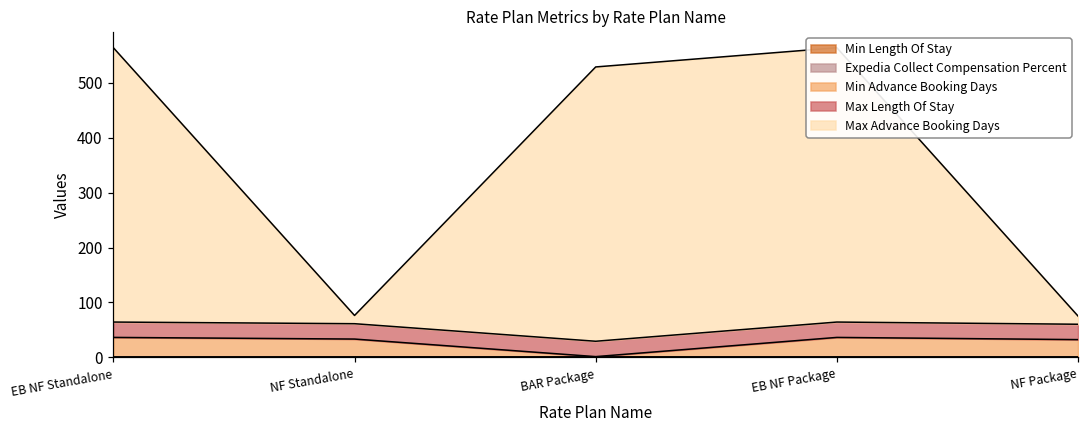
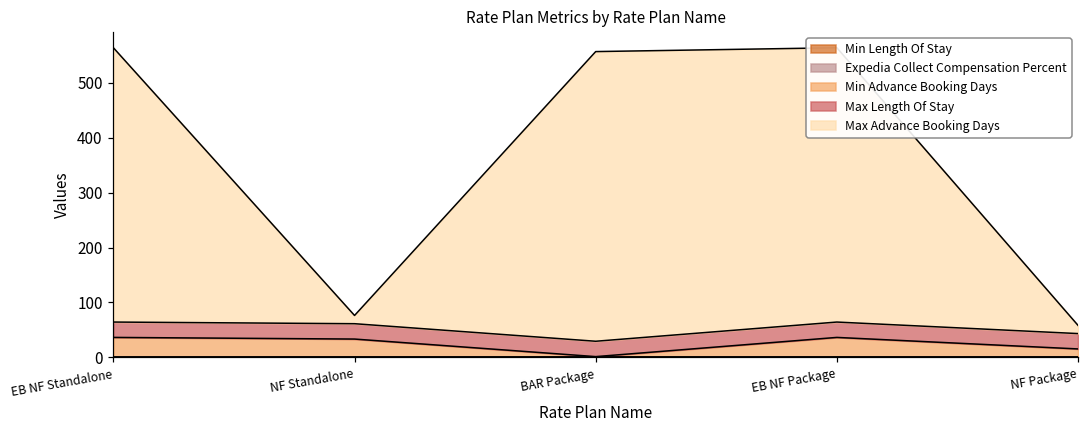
Max Advance Booking Days, BAR Package: 500 -> 530
Min Advance Booking Days, NF Package: 30 -> 20
